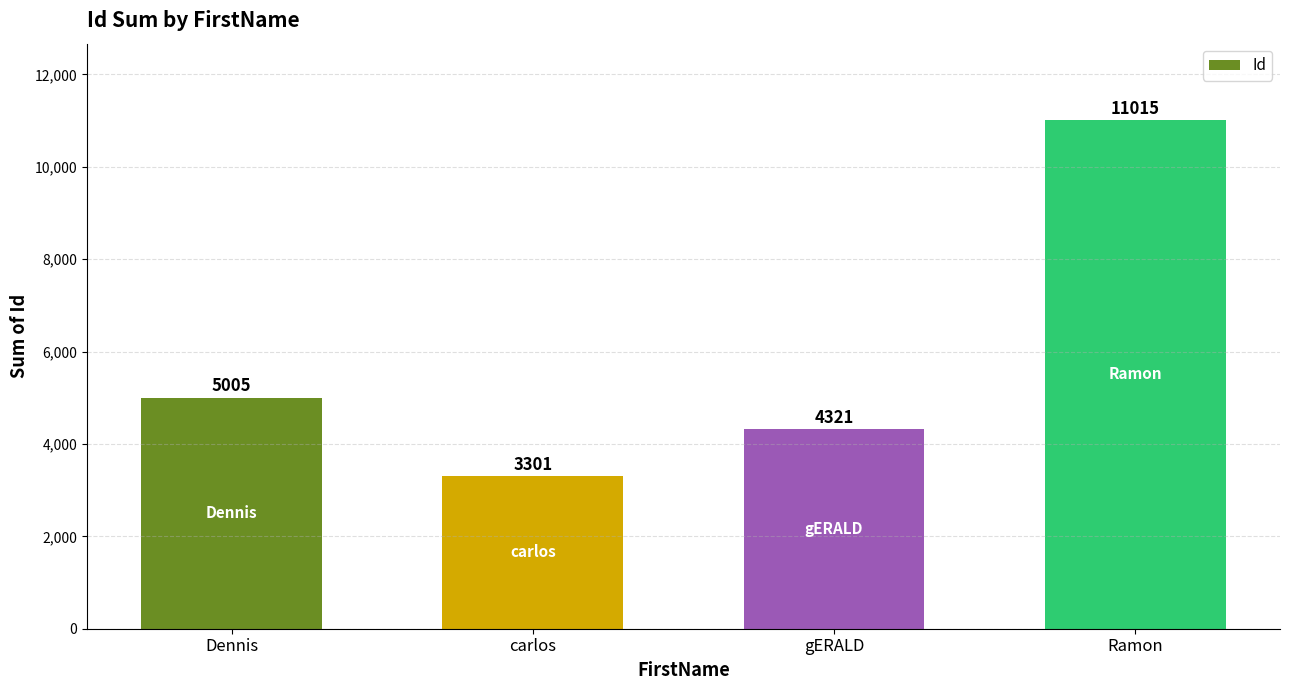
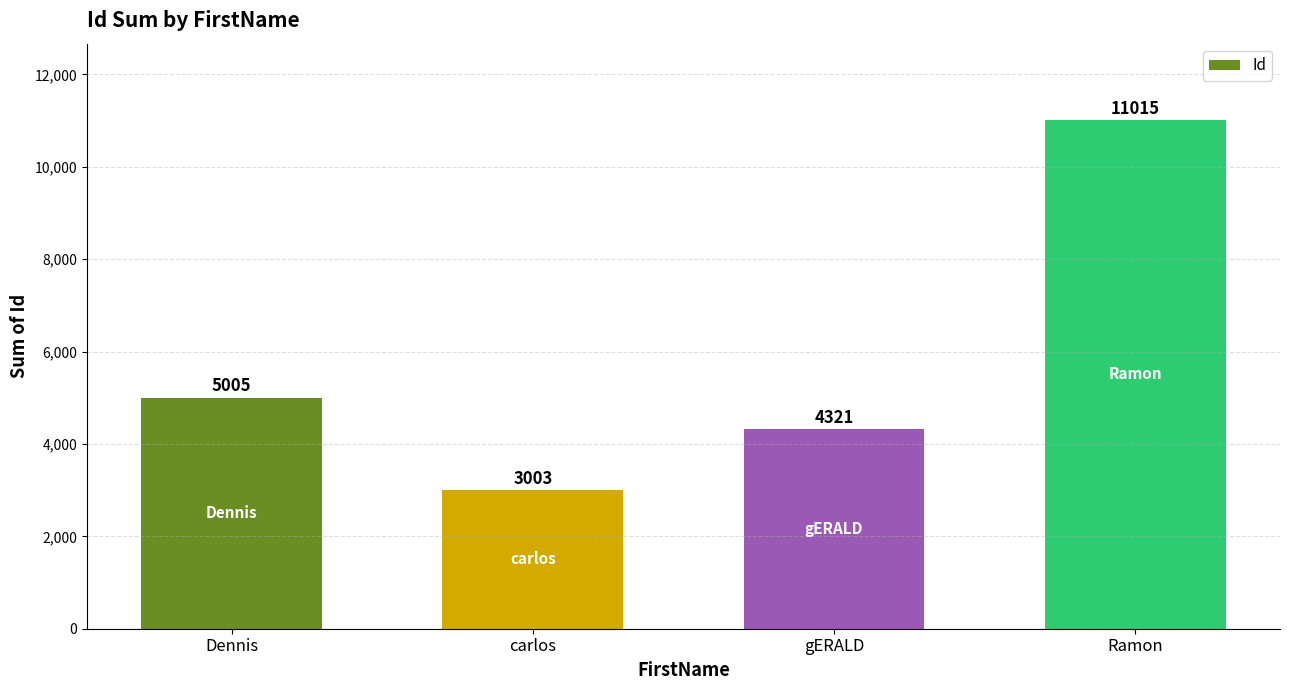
carlos: 3301 -> 3003
